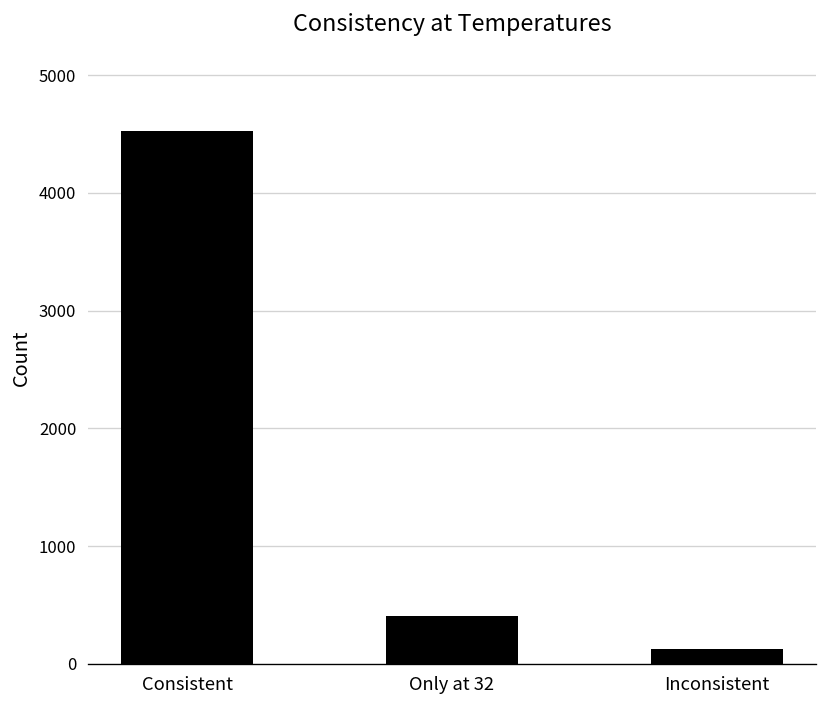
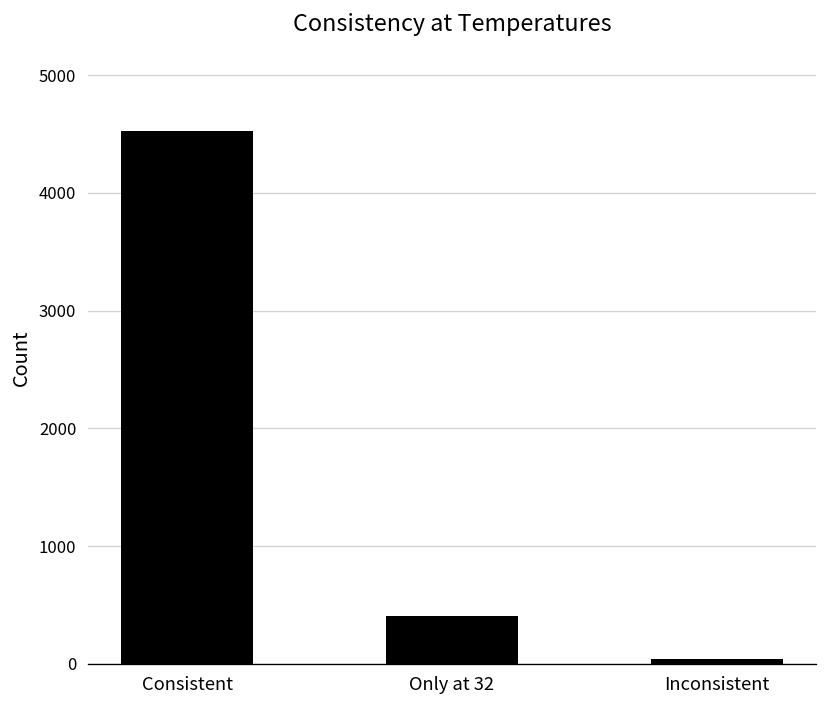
Inconsistent: 100 -> 0
